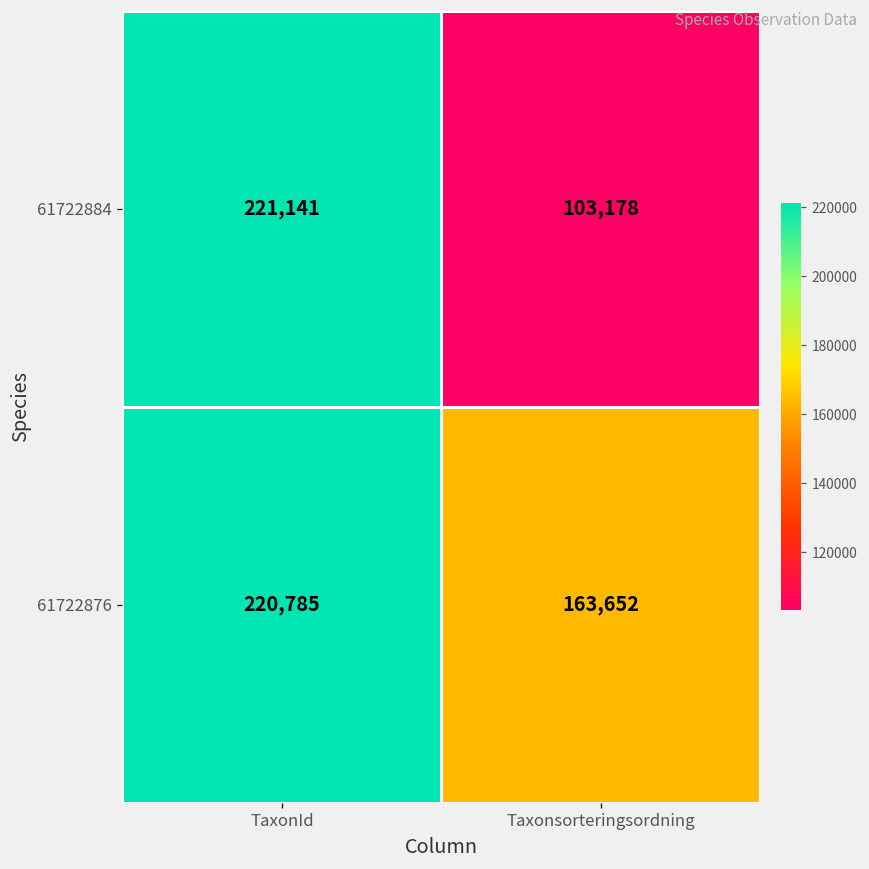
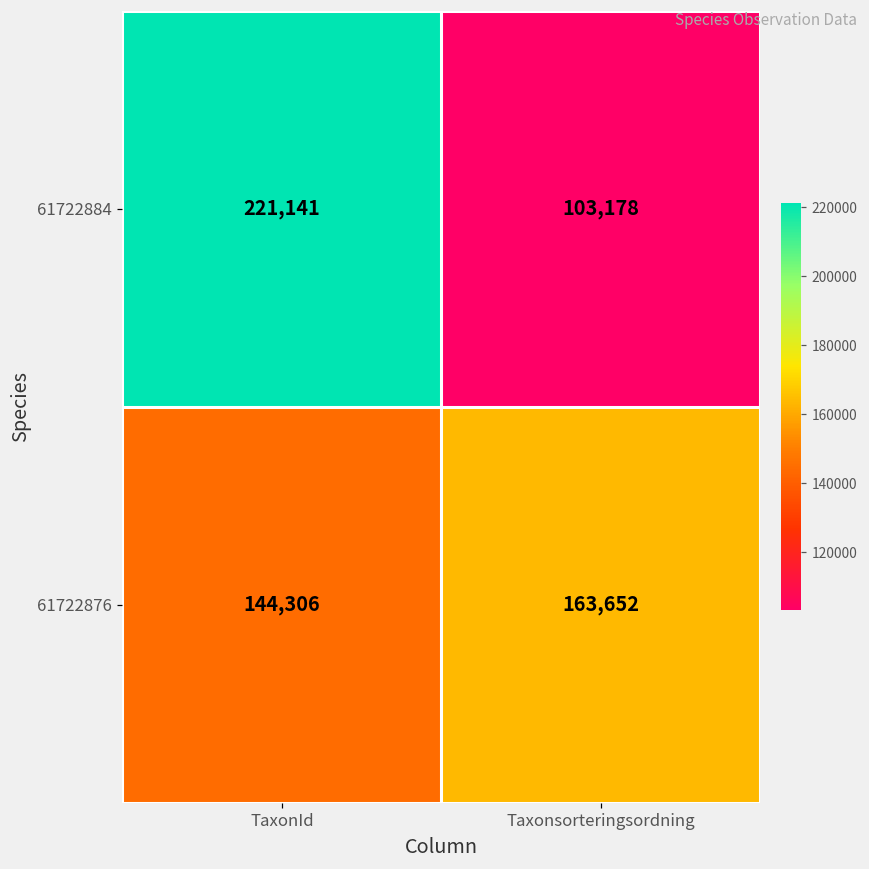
61722876, TaxonId: 220,785 -> 144,306
